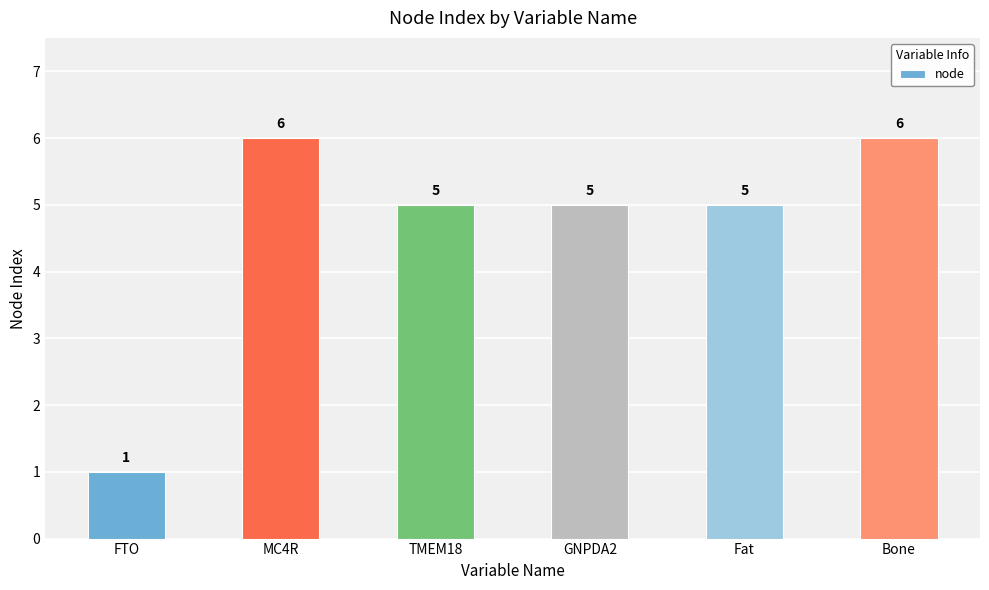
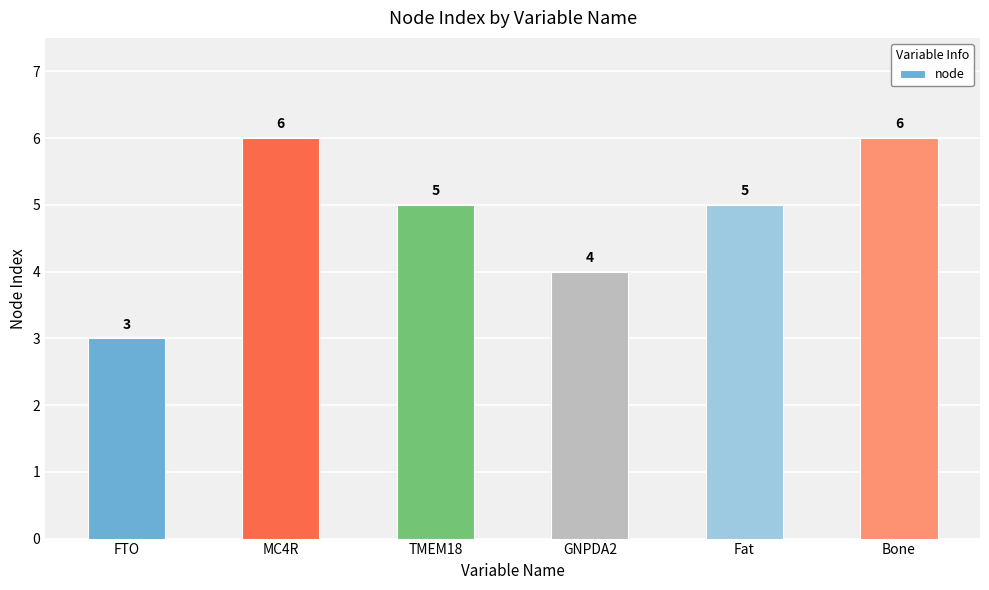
FTO: 1 -> 3
GNPDA2: 5 -> 4
